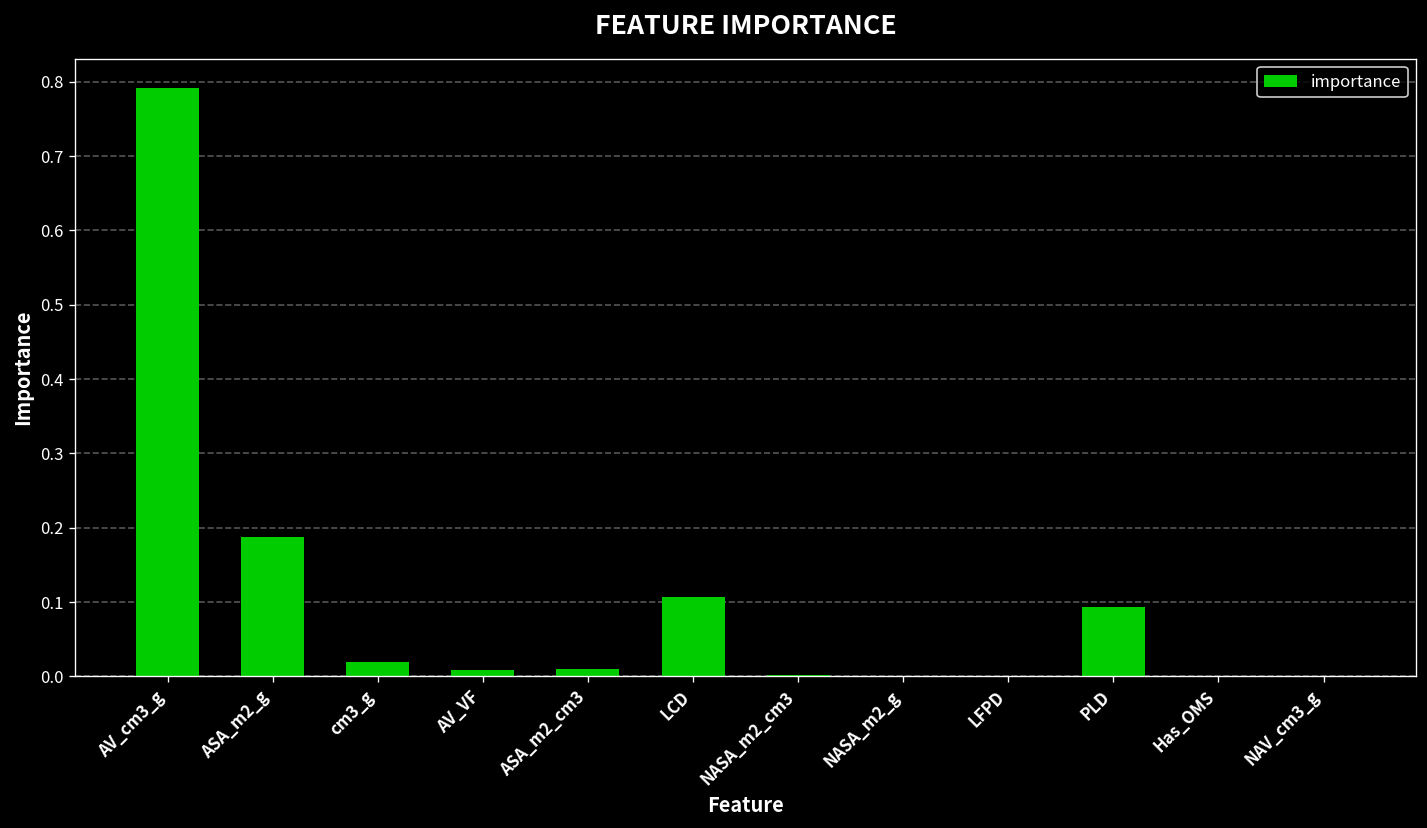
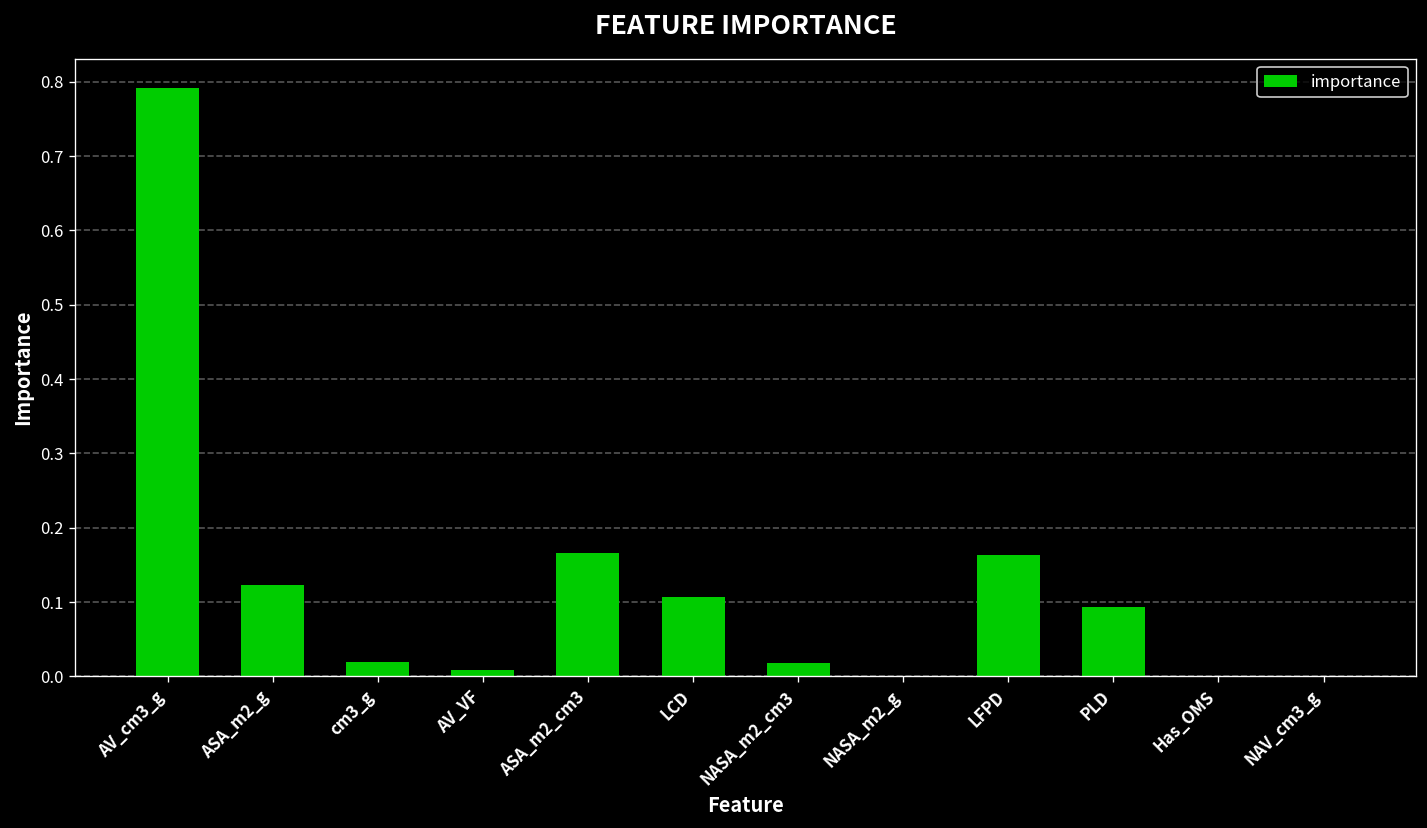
ASA_m2_g: 0.19 -> 0.12
ASA_m2_cm3: 0.01 -> 0.17
NASA_m2_cm3: 0.00 -> 0.02
LFPD: 0.00 -> 0.16
